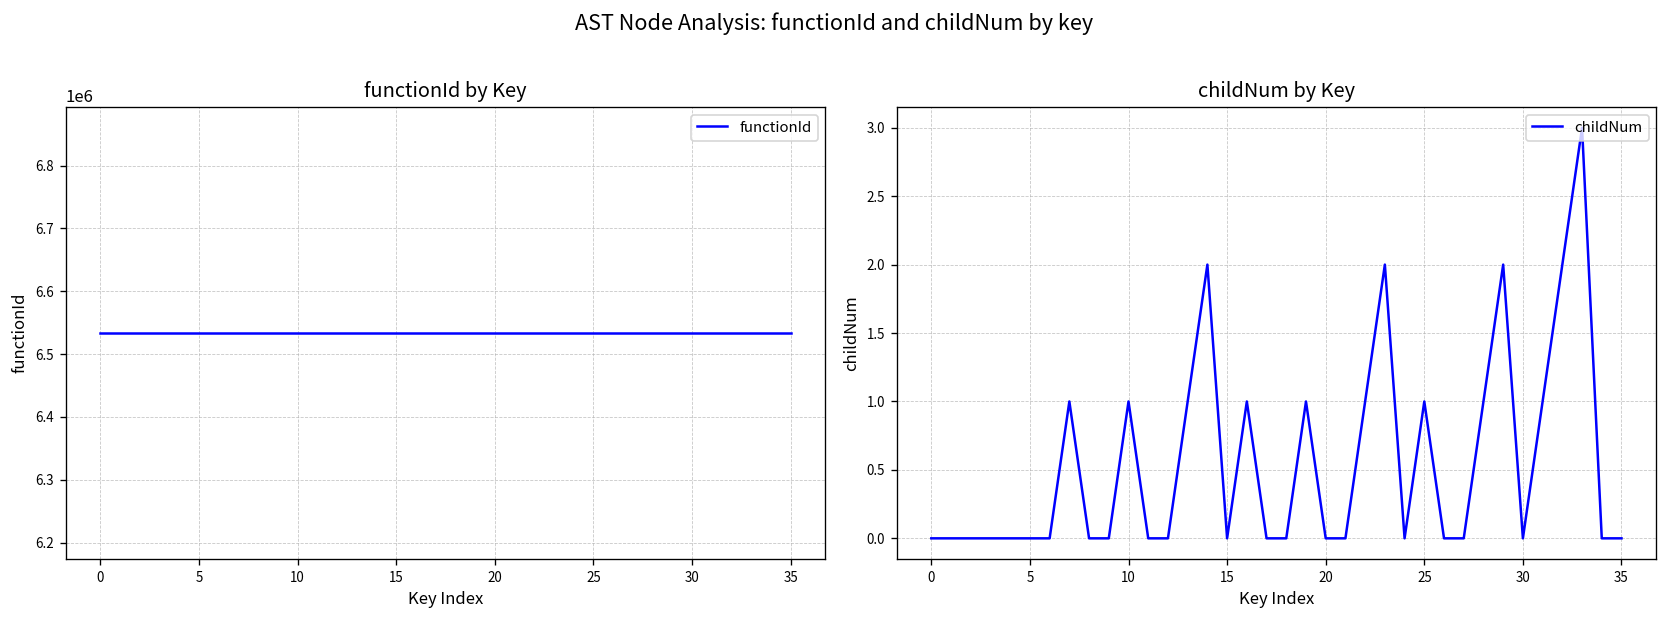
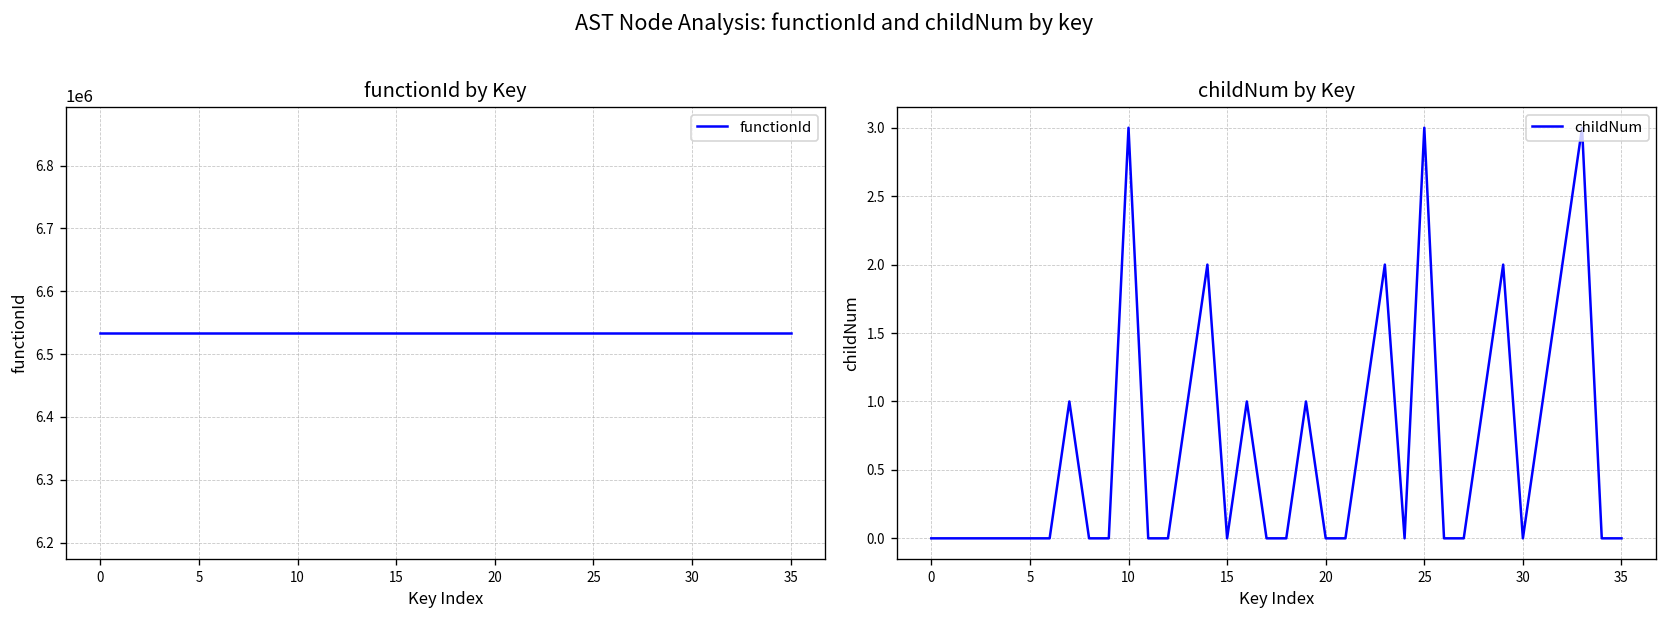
childNum by Key, 10: 1 -> 3
childNum by Key, 25: 1 -> 3
